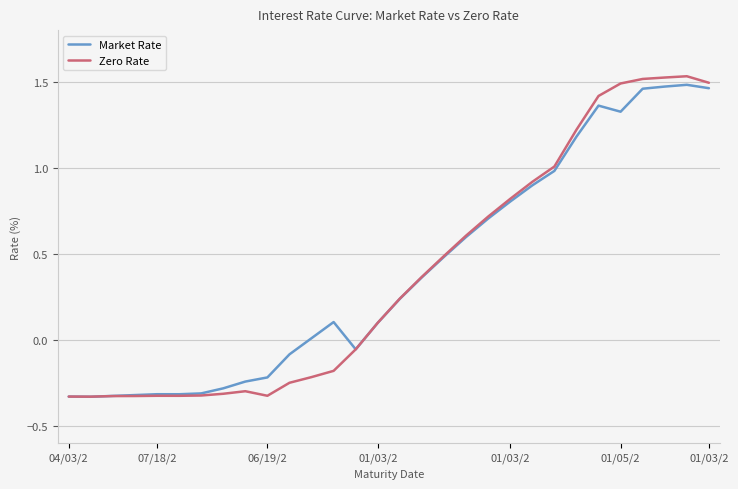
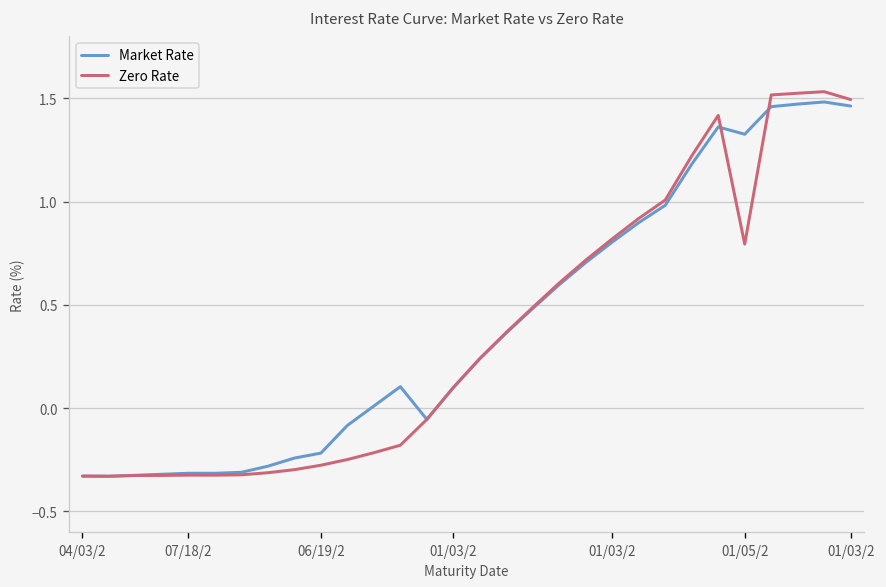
Zero Rate, 06/19/2: -0.32 -> -0.28
Zero Rate, 01/05/2: 1.49 -> 0.79
